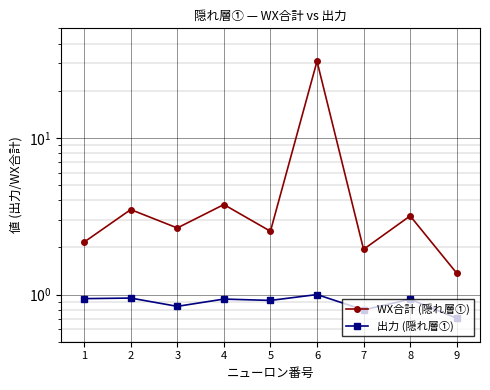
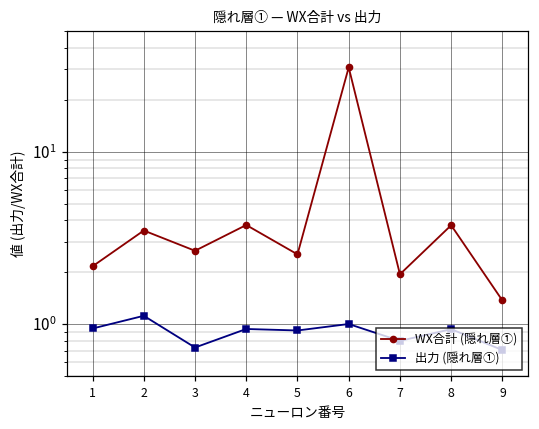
出力 (隠れ層①), 2: 0.9 -> 1.1
出力 (隠れ層①), 3: 0.8 -> 0.7
WX合計 (隠れ層①), 8: 3.2 -> 3.7
